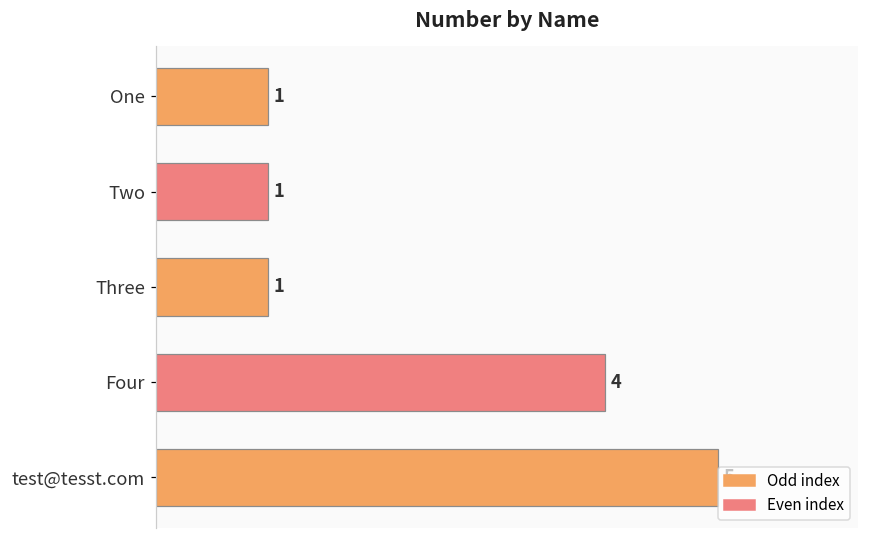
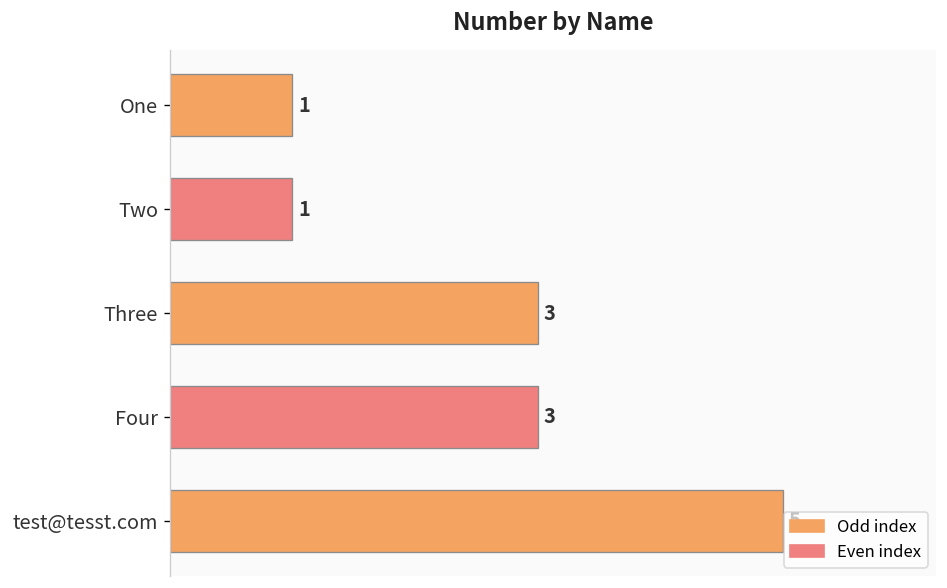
Three: 1 -> 3
Four: 4 -> 3
